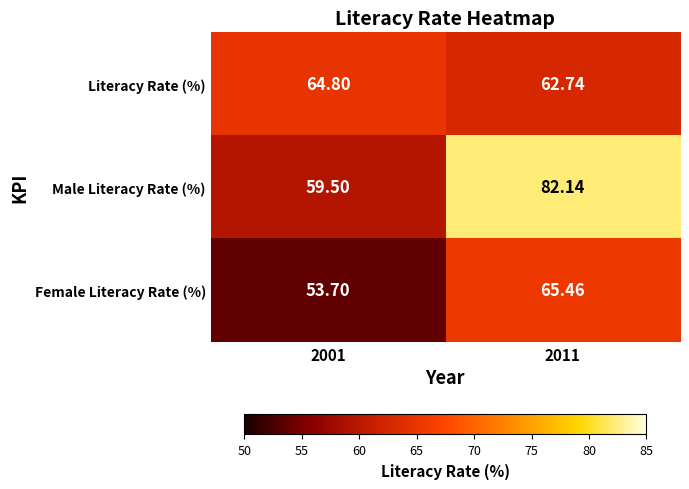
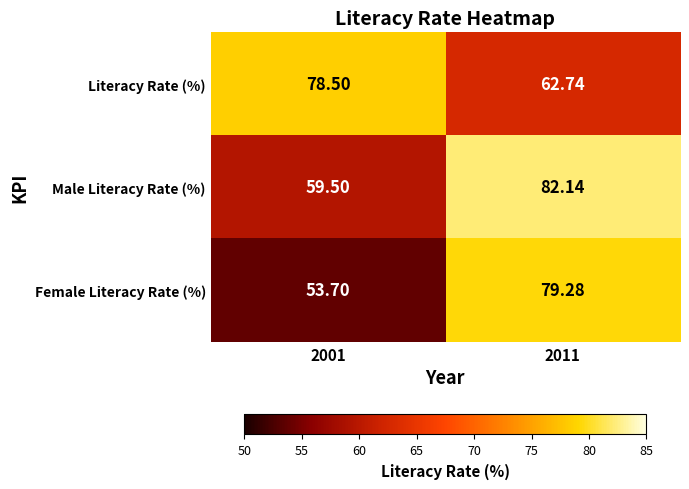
Literacy Rate (%), 2001: 64.80 -> 78.50
Female Literacy Rate (%), 2011: 65.46 -> 79.28
